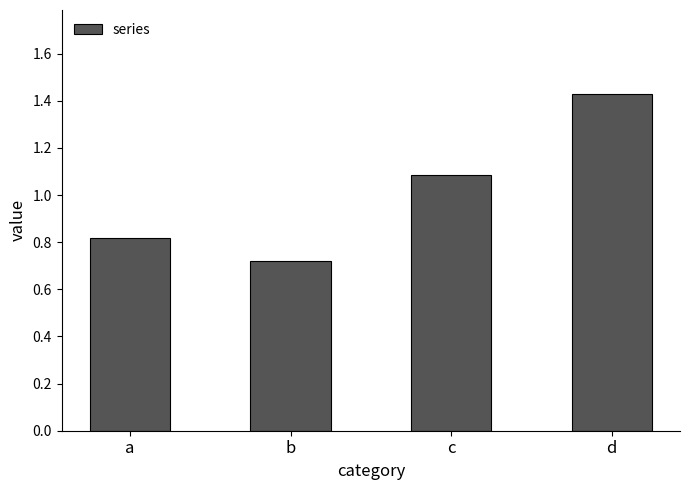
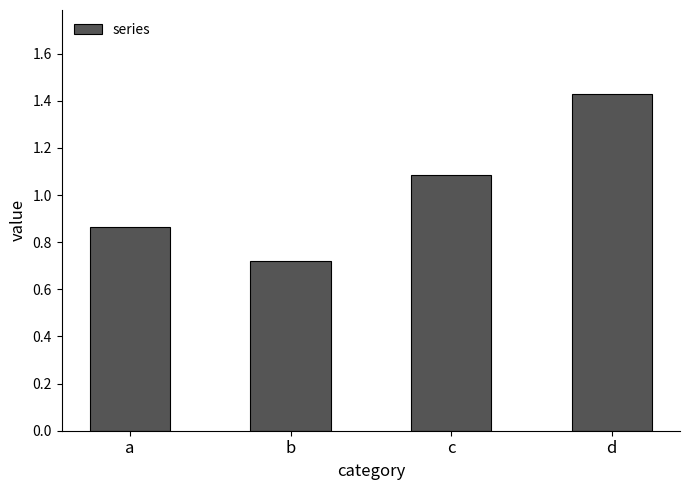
a: 0.82 -> 0.86
